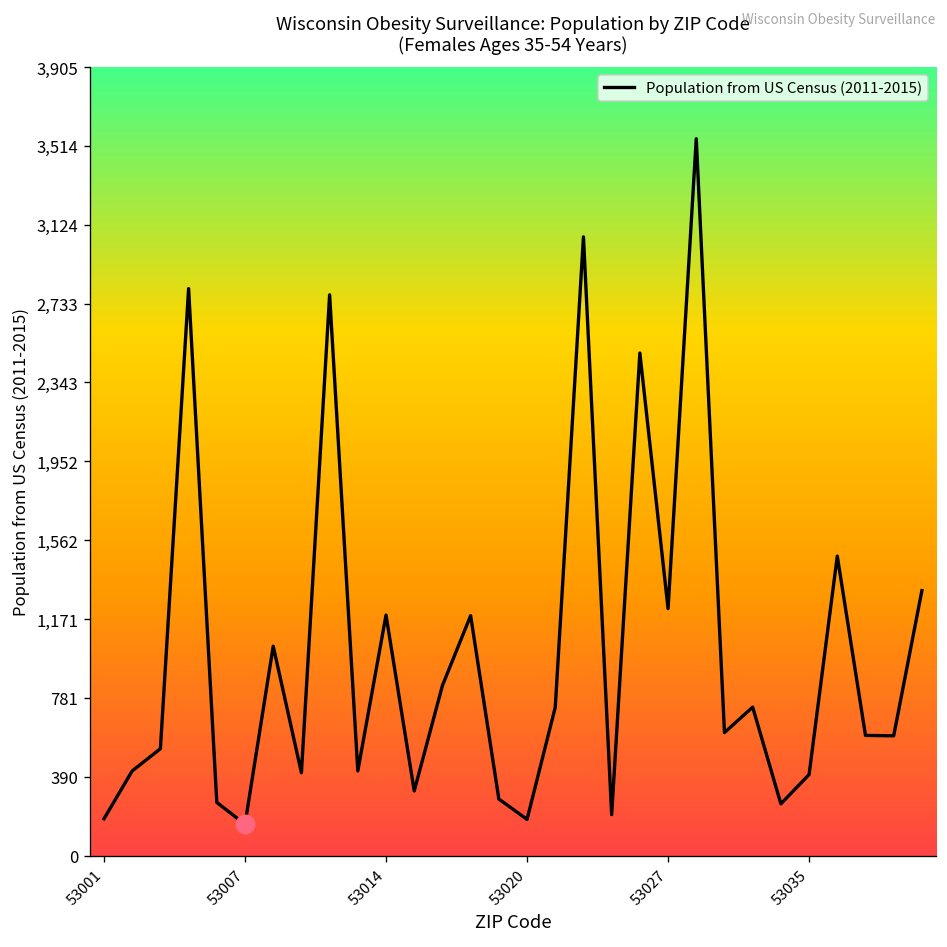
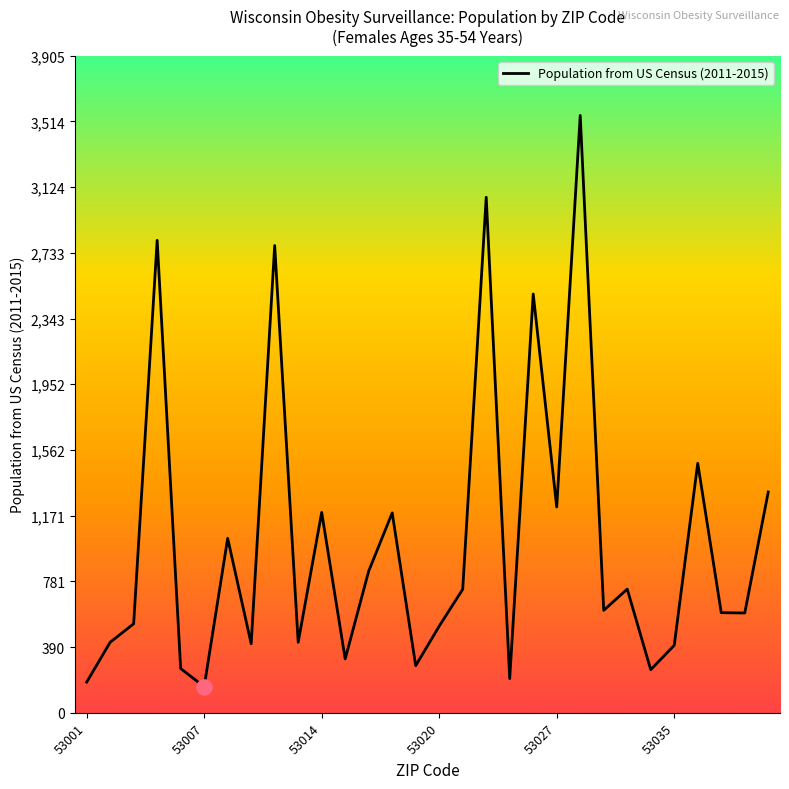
Population from US Census (2011-2015), 53020: 180 -> 520
